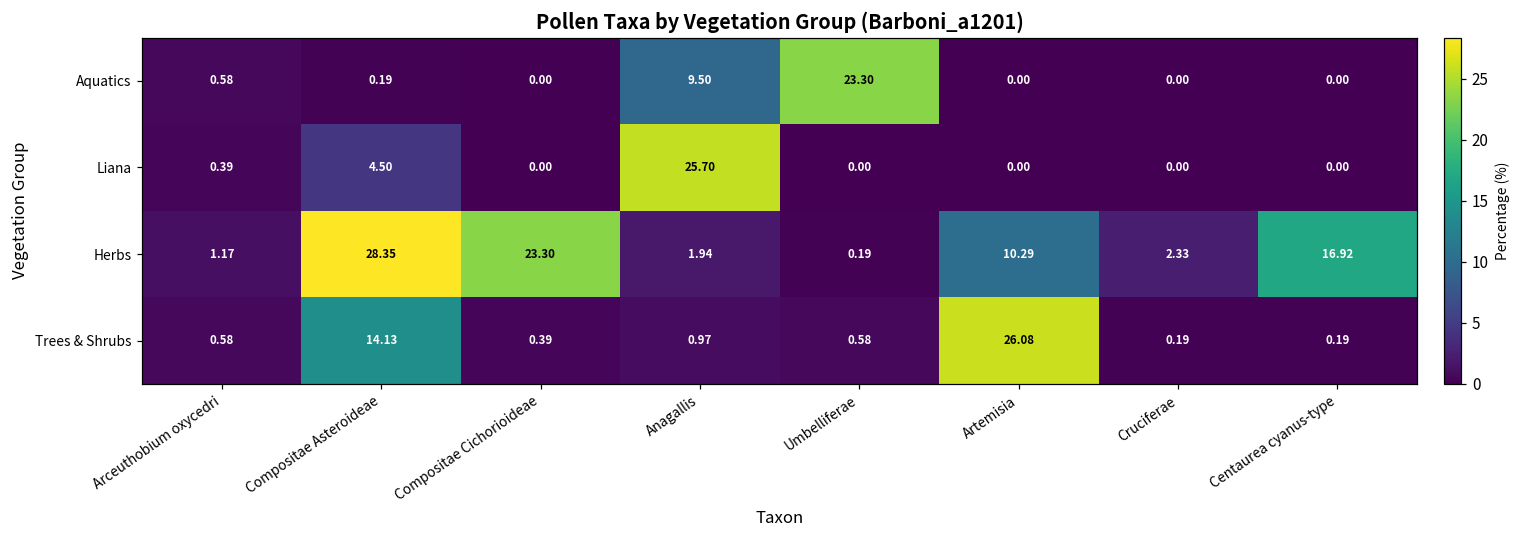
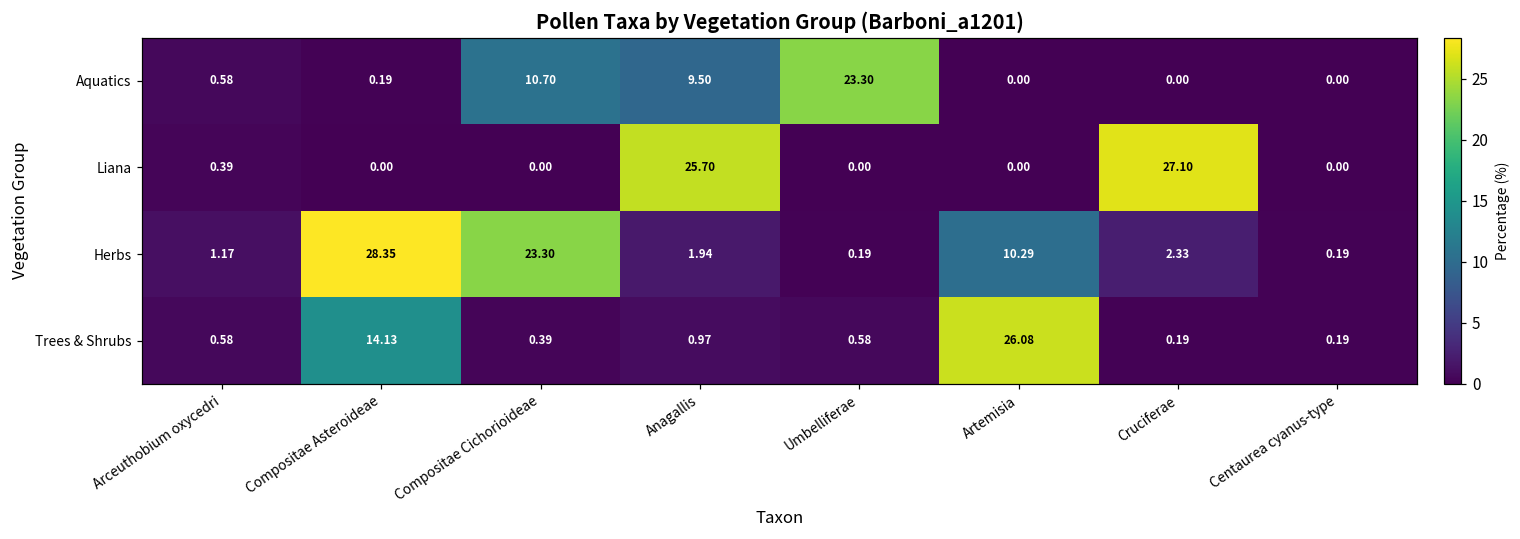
Aquatics, Compositae Cichorioideae: 0.00 -> 10.70
Liana, Compositae Asteroideae: 4.50 -> 0.00
Liana, Cruciferae: 0.00 -> 27.10
Herbs, Centaurea cyanus-type: 16.92 -> 0.19
